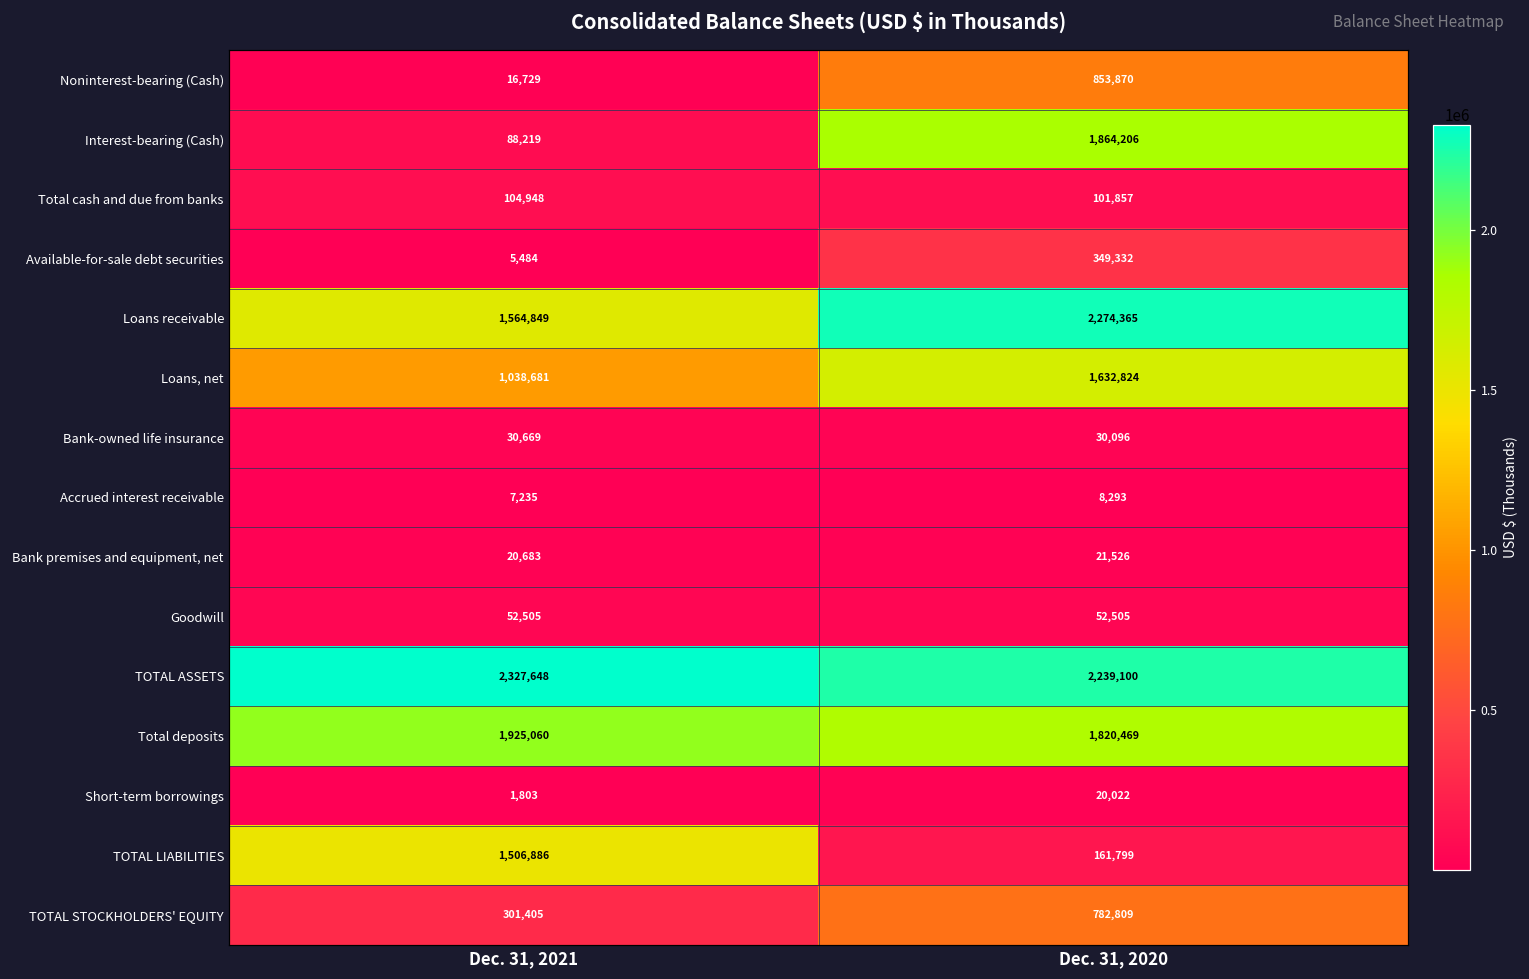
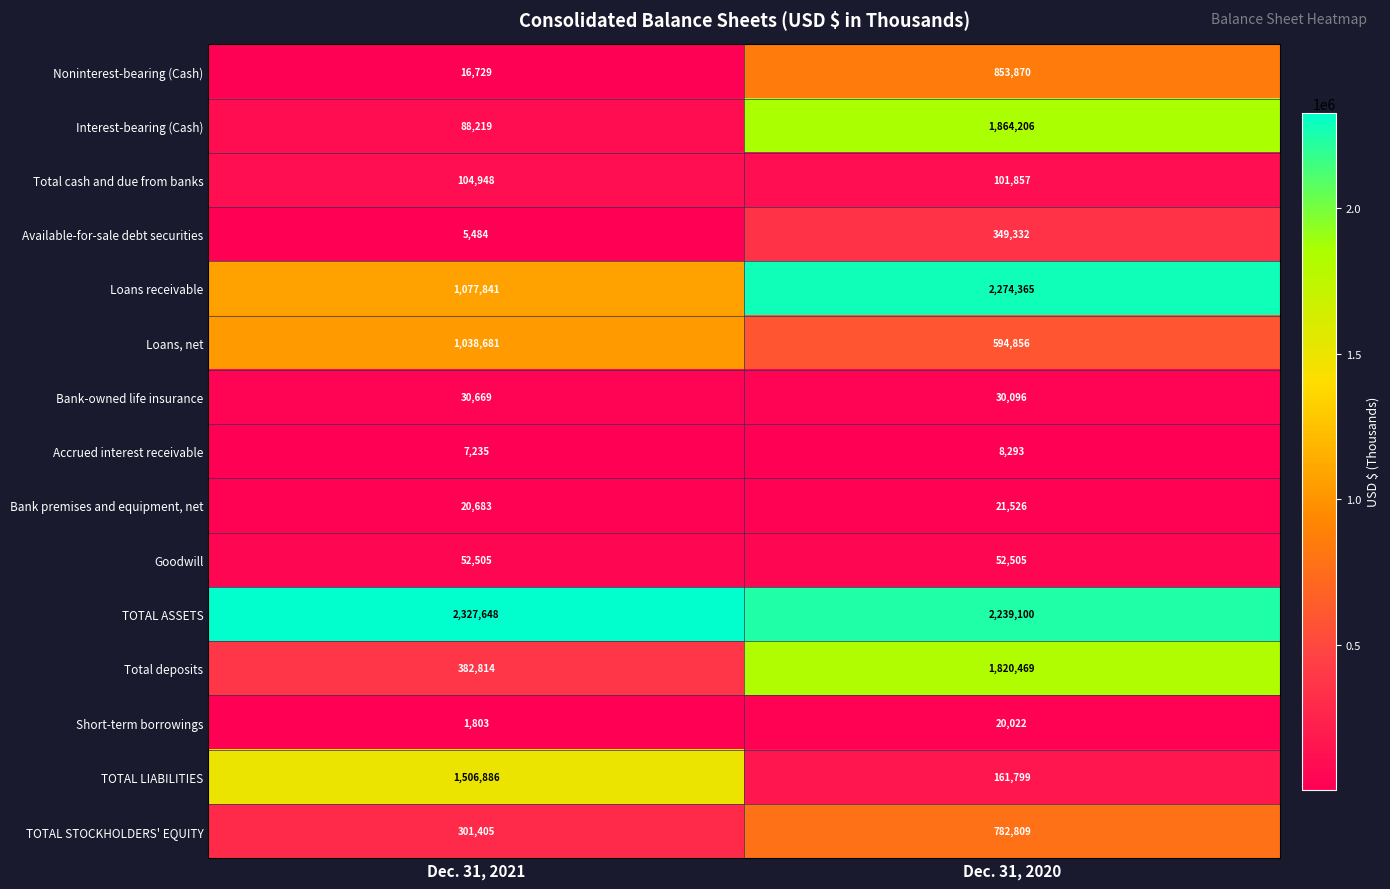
Loans receivable, Dec. 31, 2021: 1,564,849 -> 1,077,841
Loans, net, Dec. 31, 2020: 1,632,824 -> 594,856
Total deposits, Dec. 31, 2021: 1,925,060 -> 382,814
